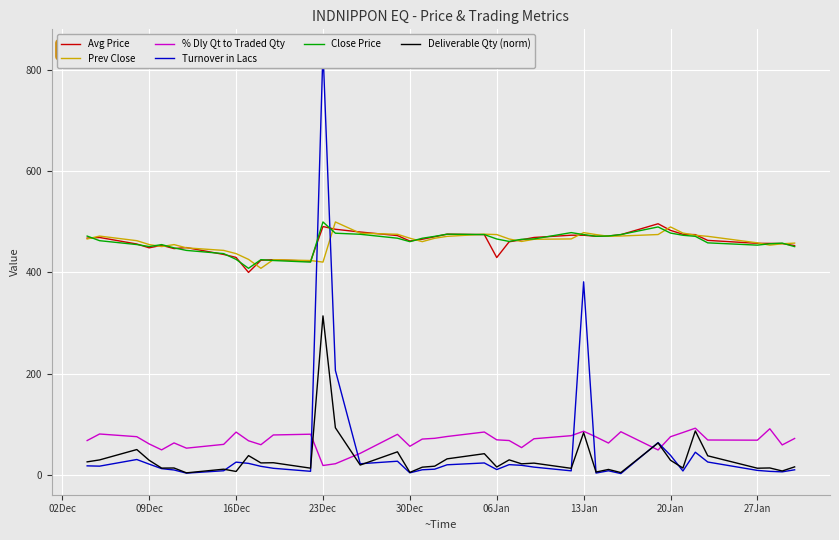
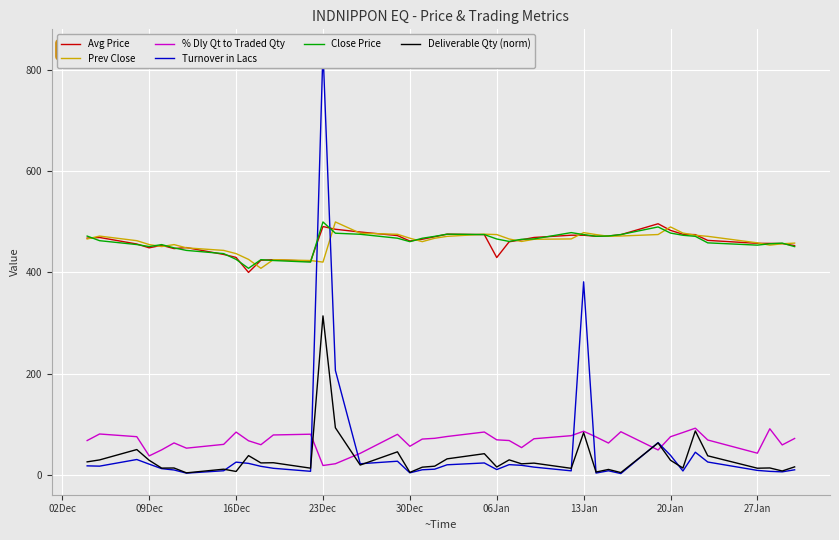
% Dly Qt to Traded Qty, 09Dec: 60 -> 40
% Dly Qt to Traded Qty, 27Jan: 70 -> 40
